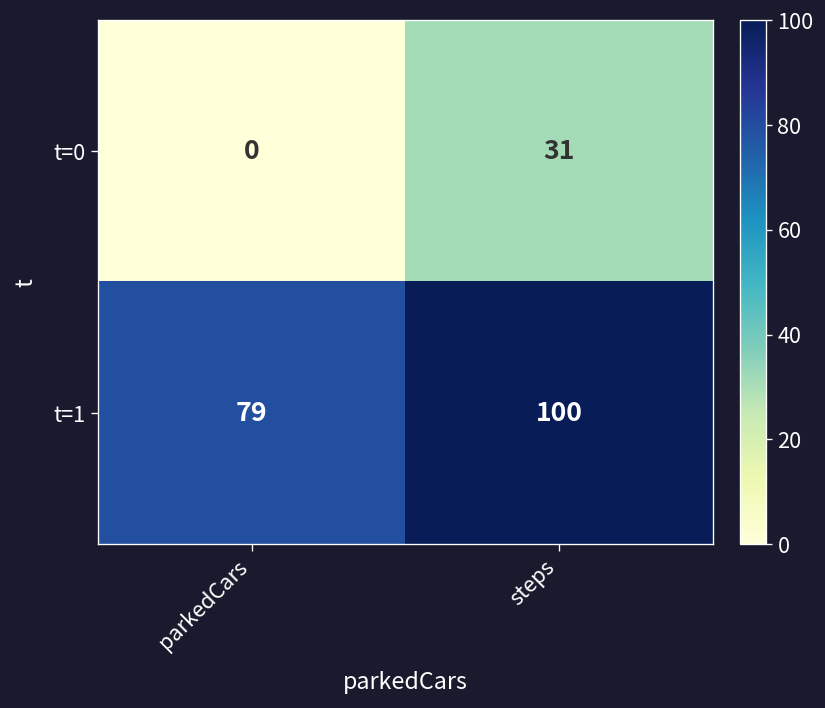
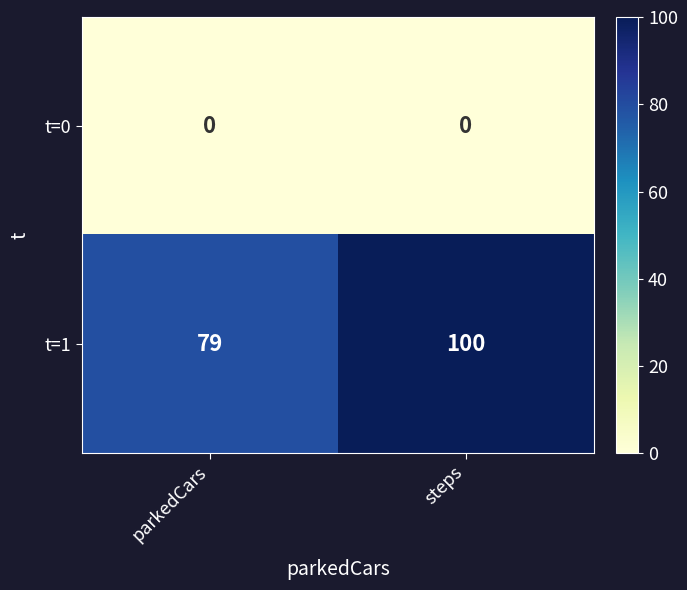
t=0, steps: 31 -> 0
